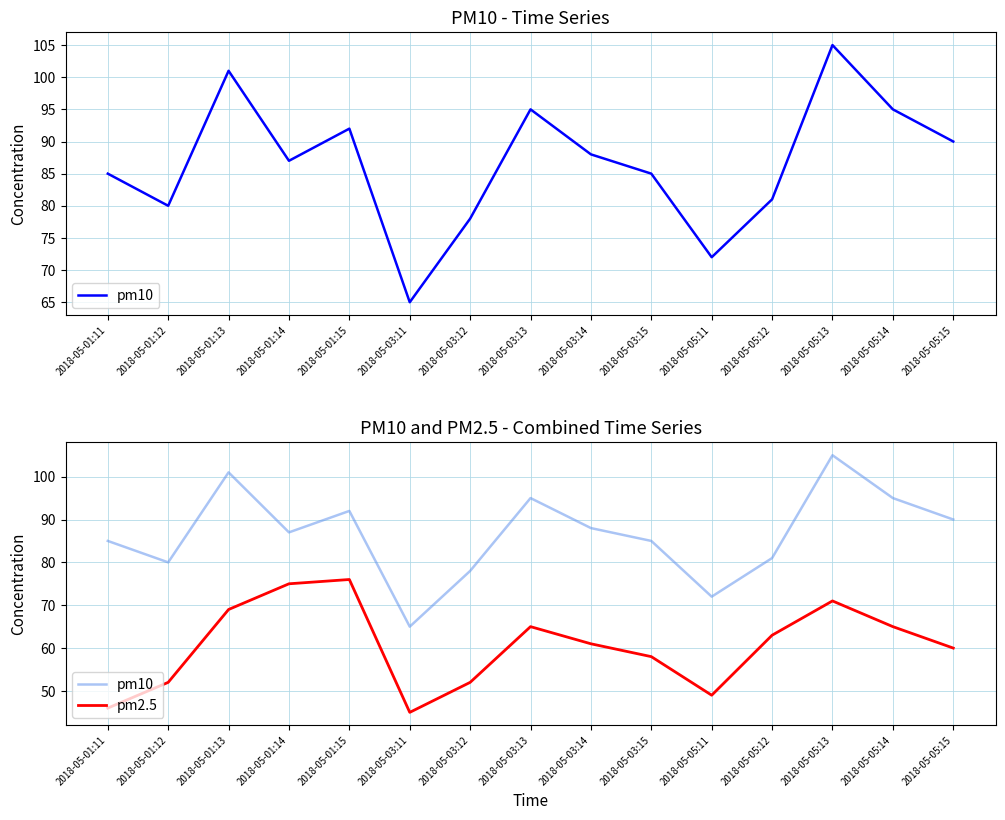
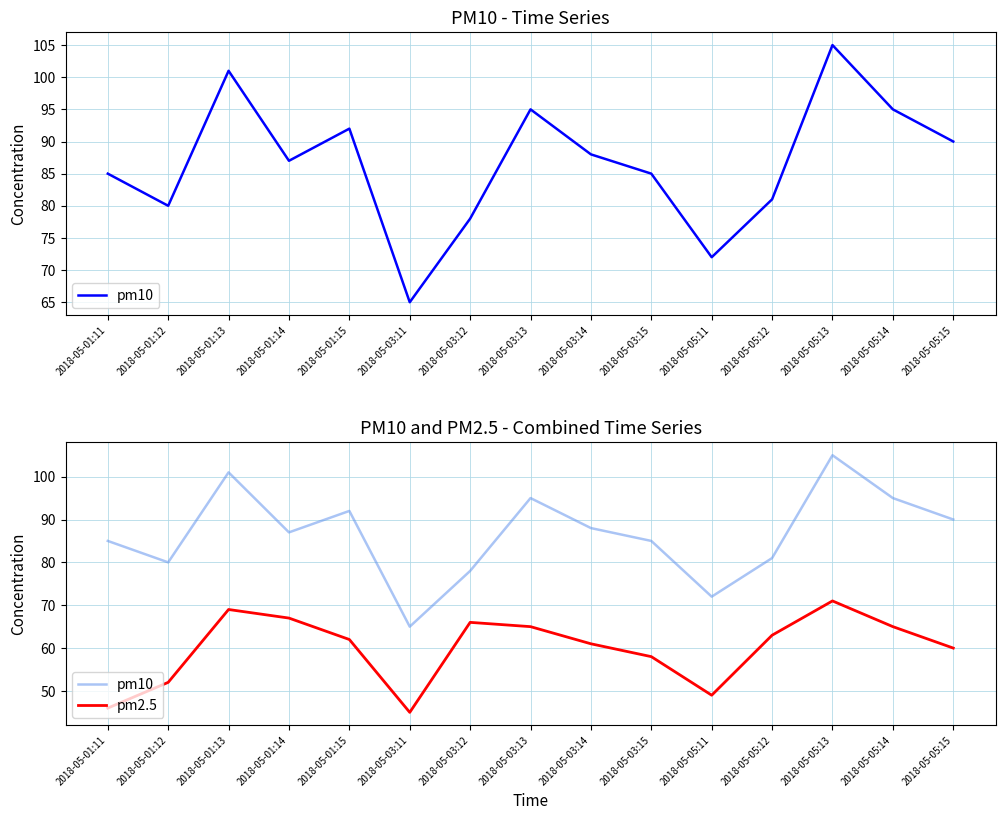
PM10 and PM2.5 - Combined Time Series, pm2.5, 2018-05-01:14: 75 -> 67
PM10 and PM2.5 - Combined Time Series, pm2.5, 2018-05-01:15: 76 -> 62
PM10 and PM2.5 - Combined Time Series, pm2.5, 2018-05-03:12: 52 -> 66
